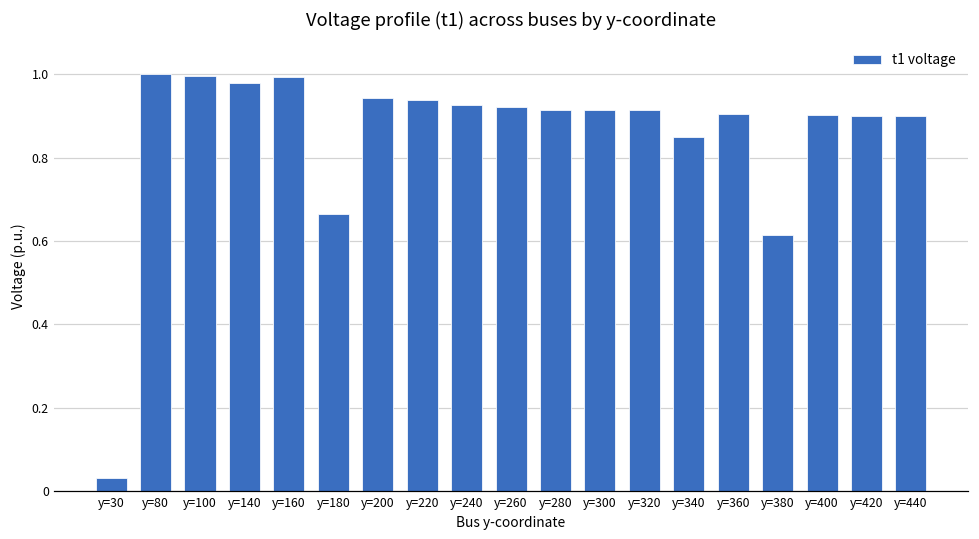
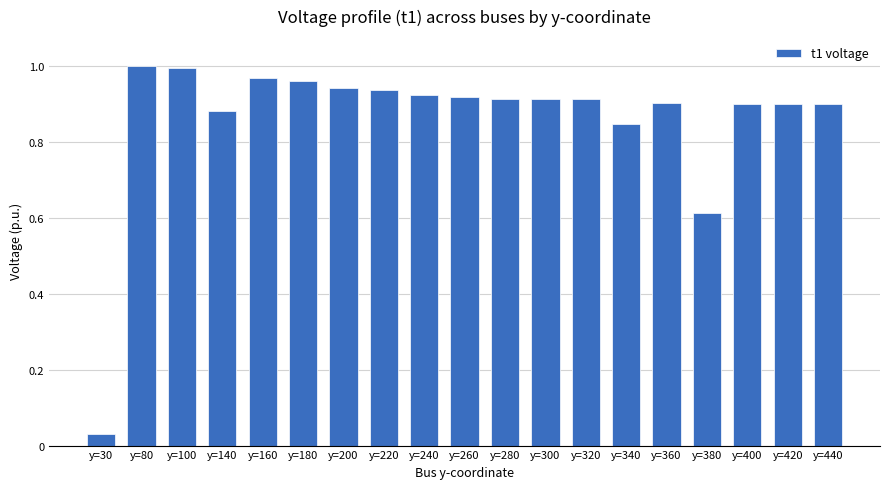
y=140: 0.98 -> 0.88
y=160: 0.99 -> 0.97
y=180: 0.67 -> 0.96
